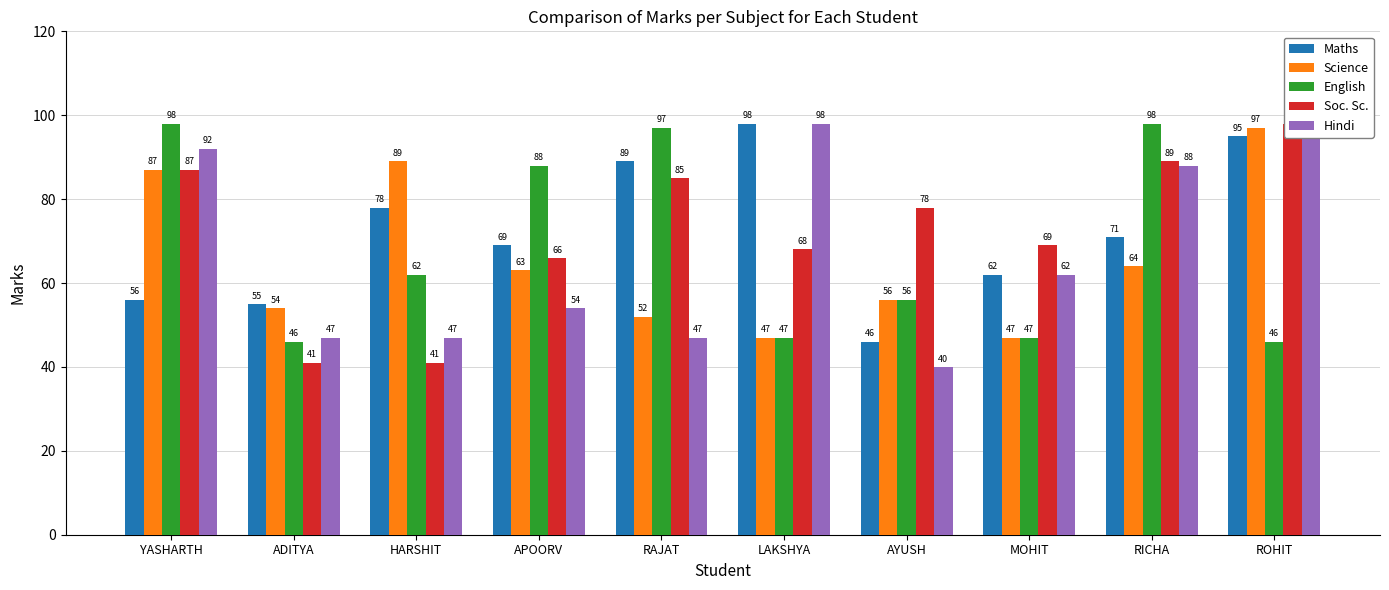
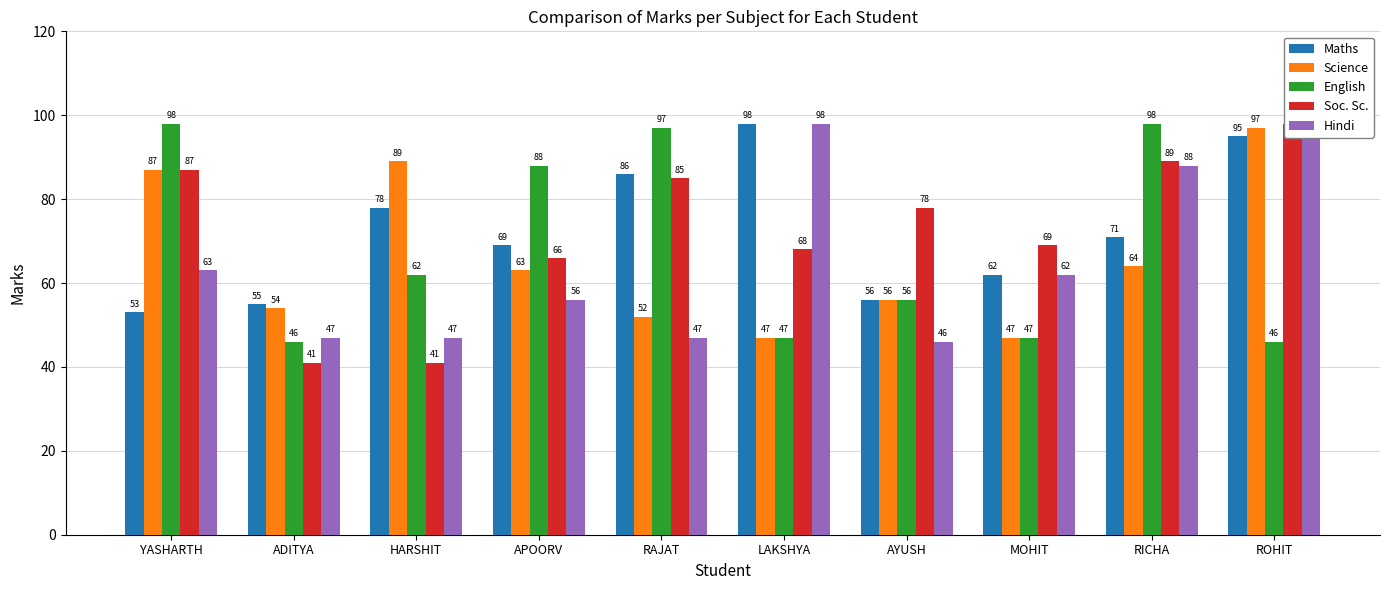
Maths, YASHARTH: 56 -> 53
Hindi, YASHARTH: 92 -> 63
Hindi, APOORV: 54 -> 56
Maths, RAJAT: 89 -> 86
Maths, AYUSH: 46 -> 56
Hindi, AYUSH: 40 -> 46
